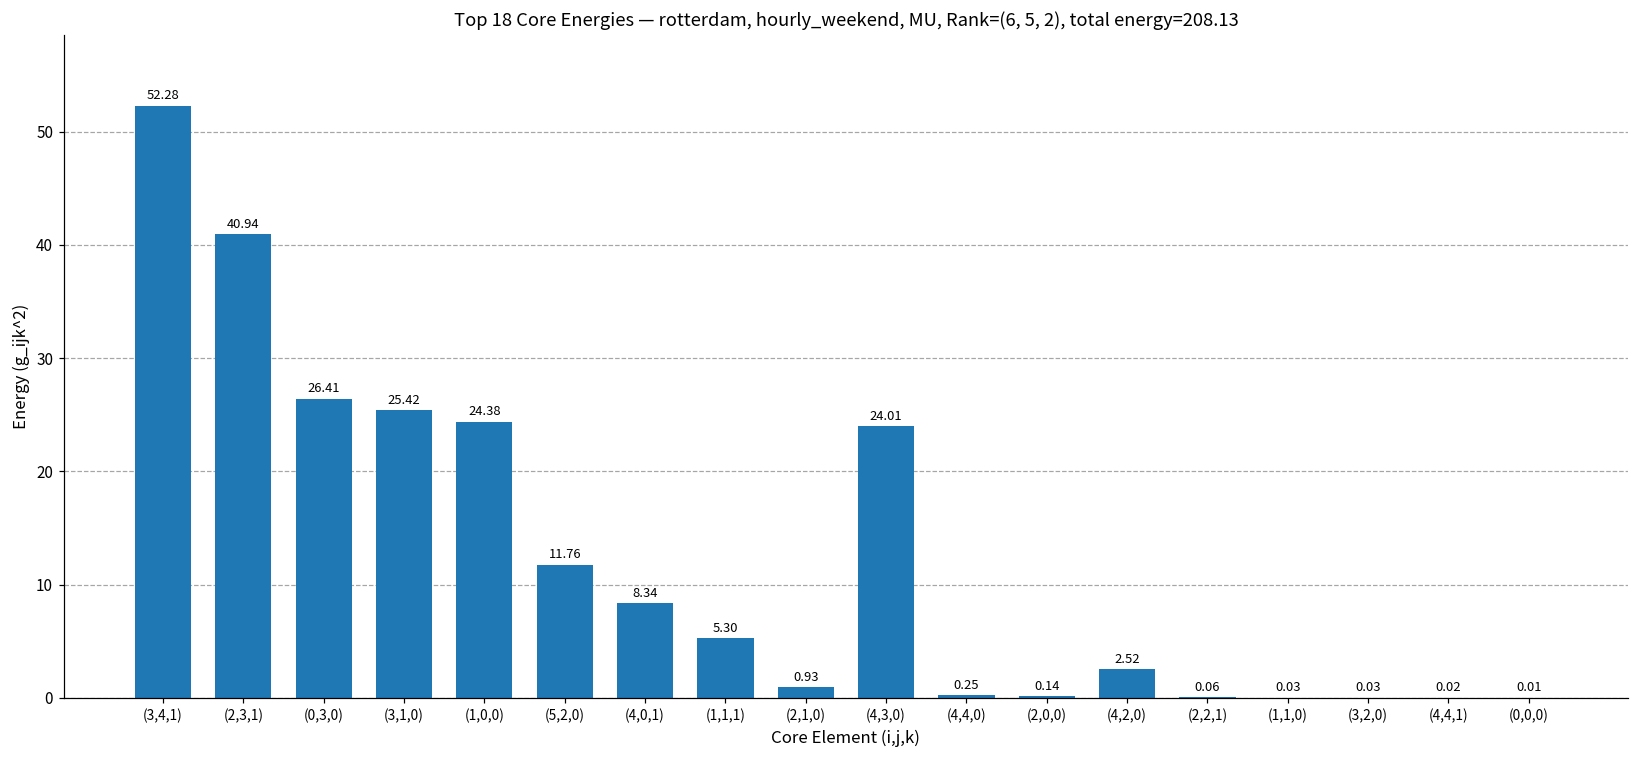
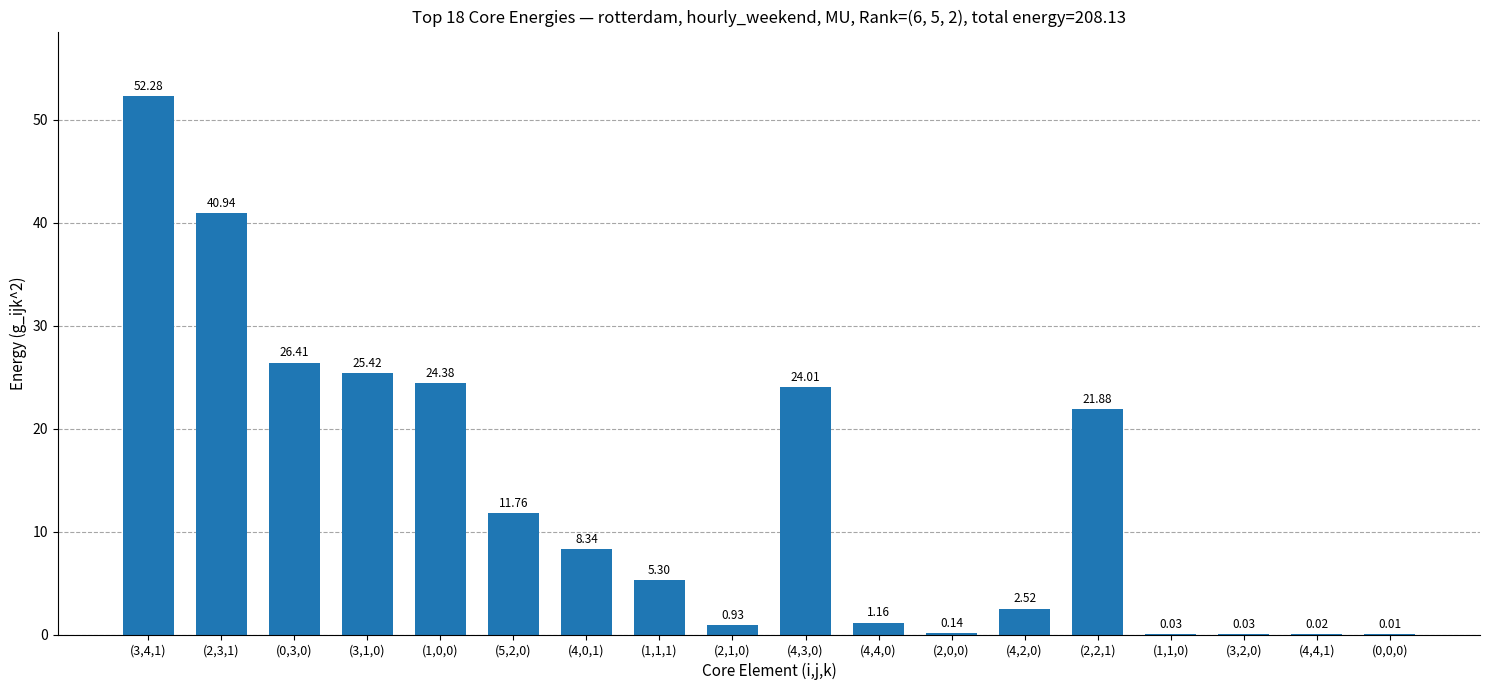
(4,4,0): 0.25 -> 1.16
(2,2,1): 0.06 -> 21.88
